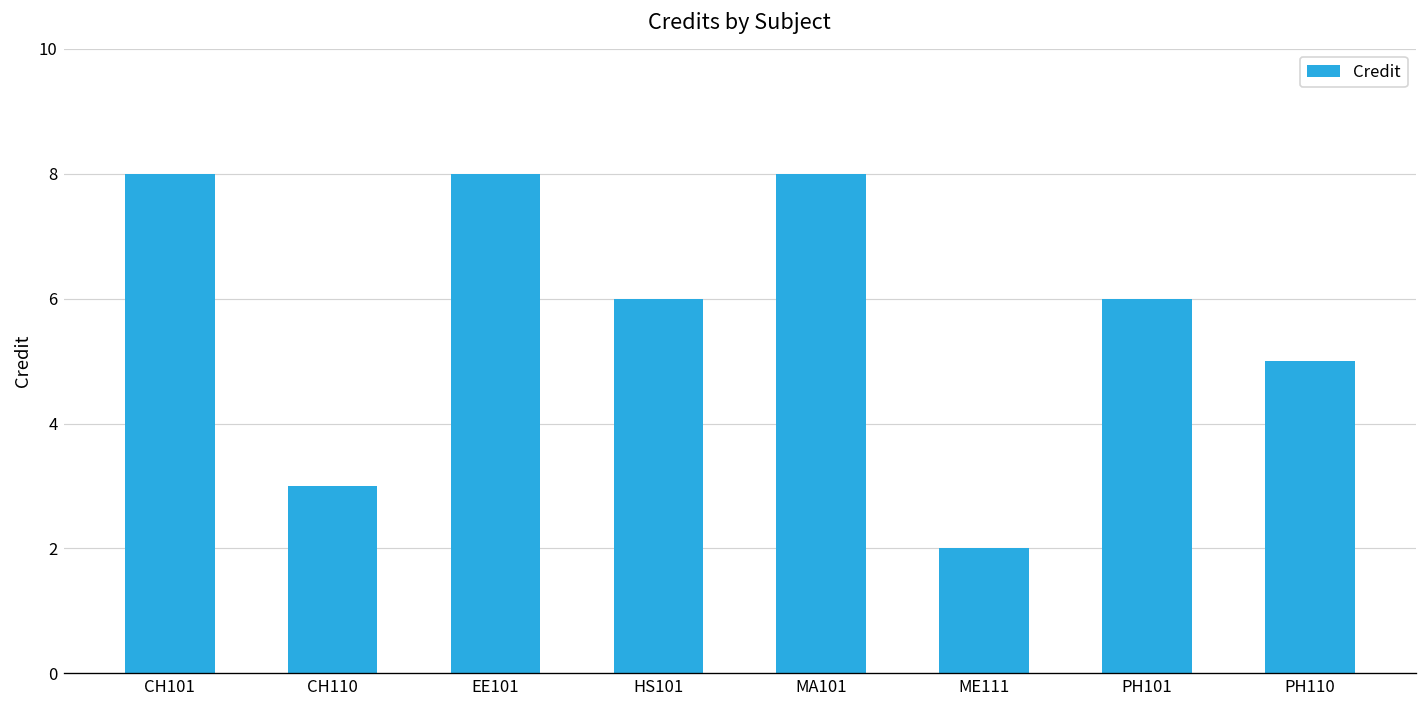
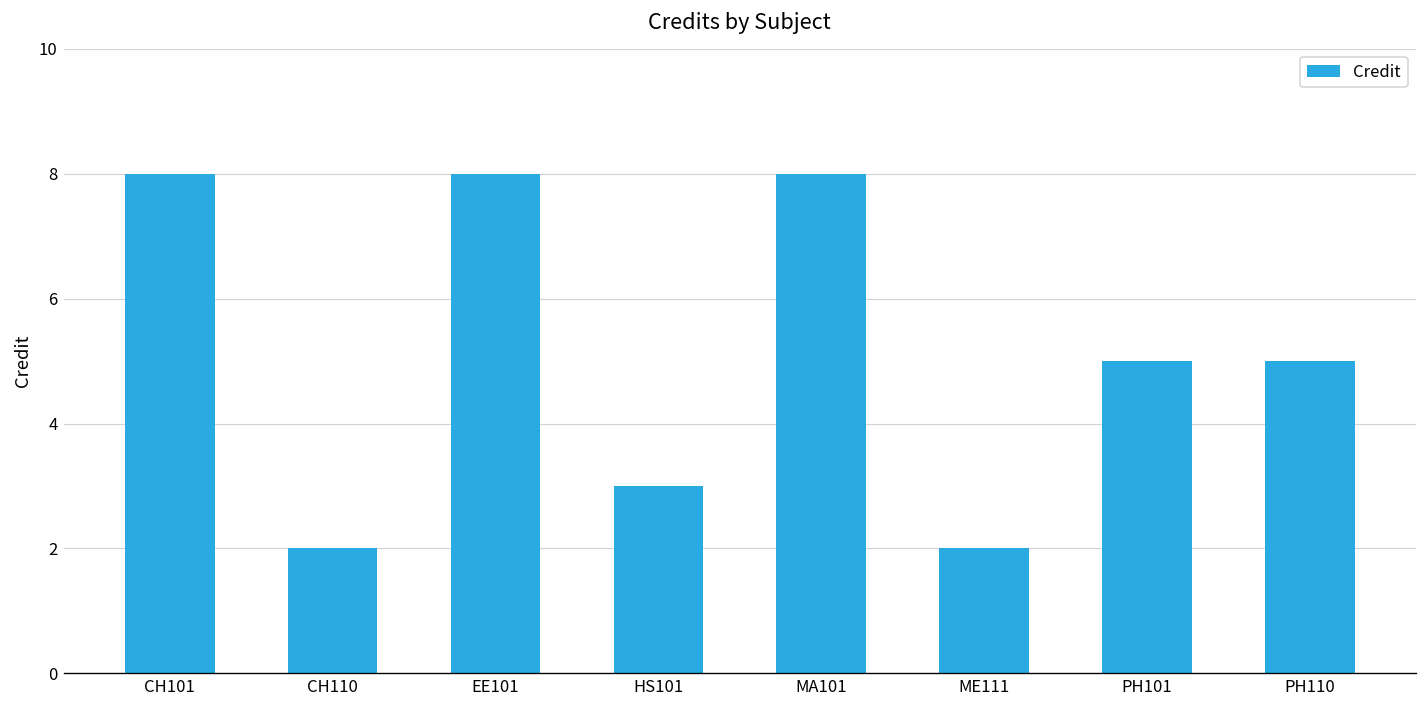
CH110: 3 -> 2
HS101: 6 -> 3
PH101: 6 -> 5
